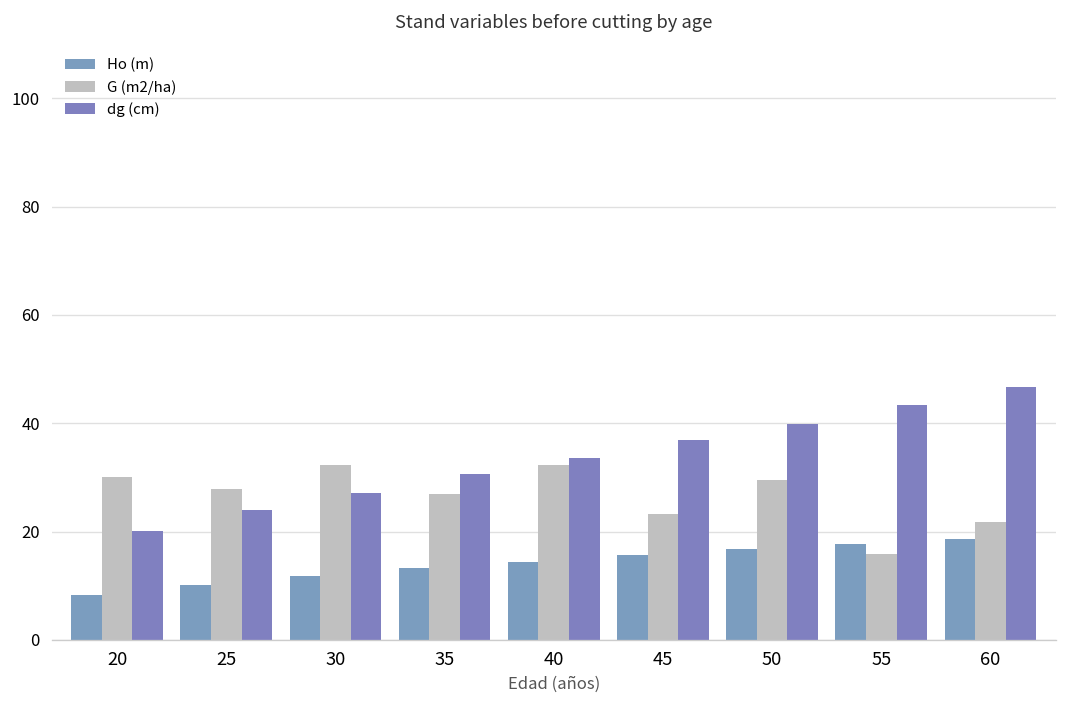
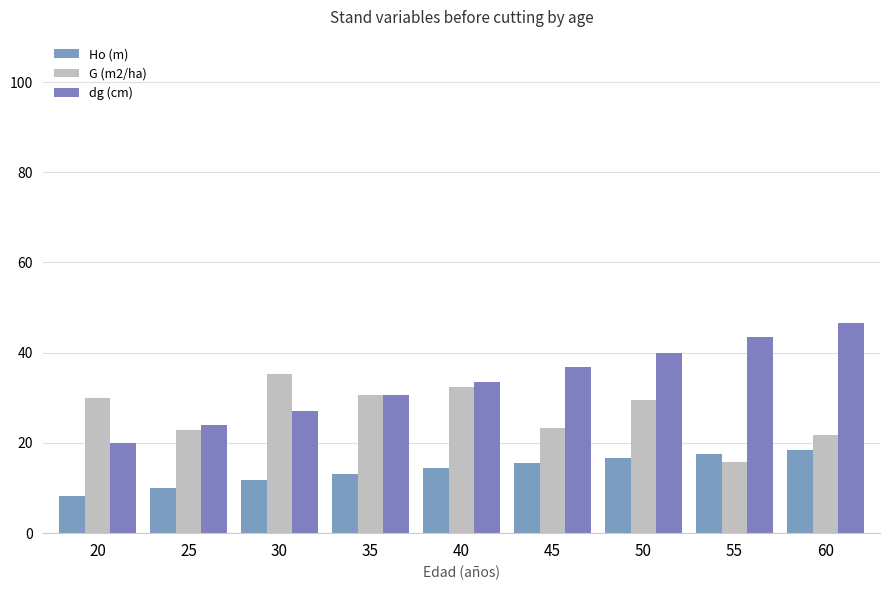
G (m2/ha), 25: 28 -> 23
G (m2/ha), 30: 32 -> 35
G (m2/ha), 35: 27 -> 31
